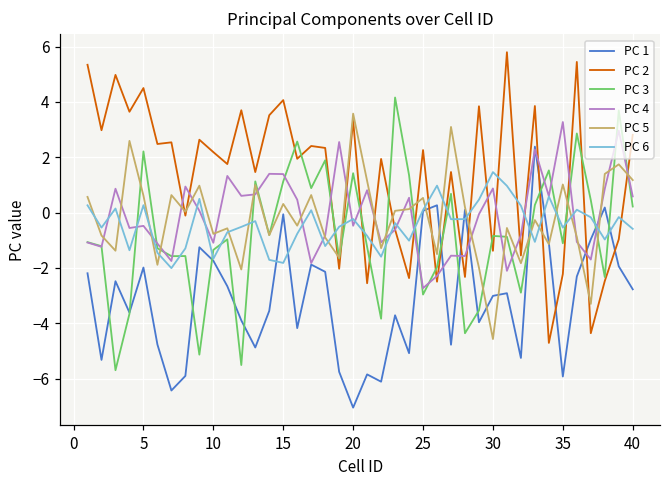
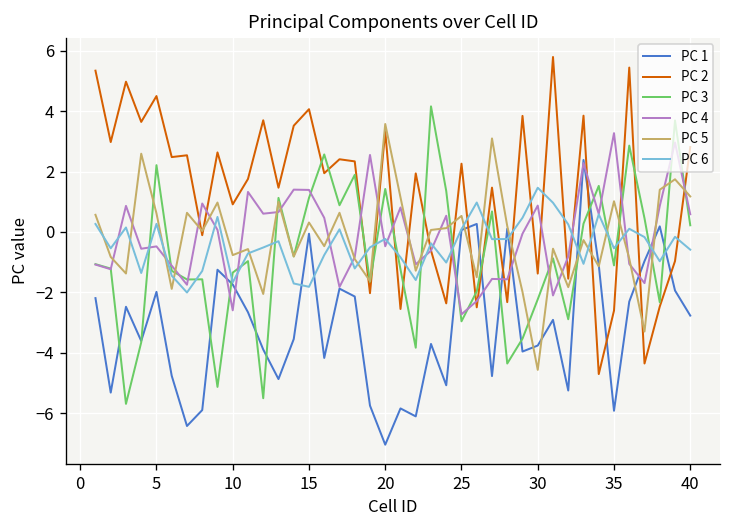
PC 2, 10: 2.2 -> 0.9
PC 4, 10: -1.1 -> -2.6
PC 1, 30: -3.0 -> -3.8
PC 3, 30: -0.8 -> -2.2
PC 2, 35: -2.2 -> -2.6
